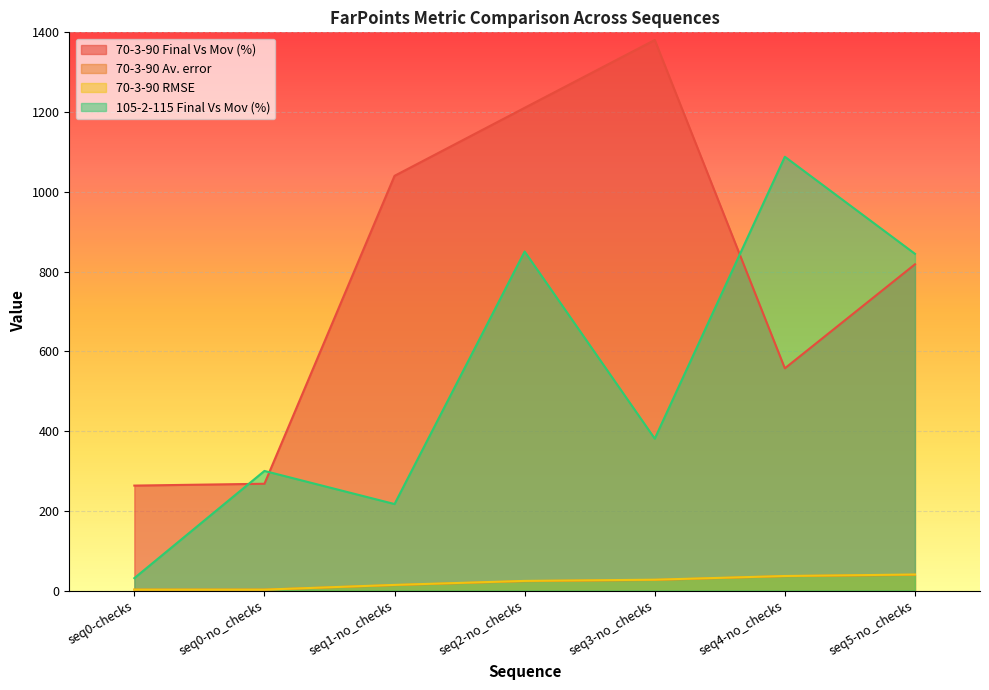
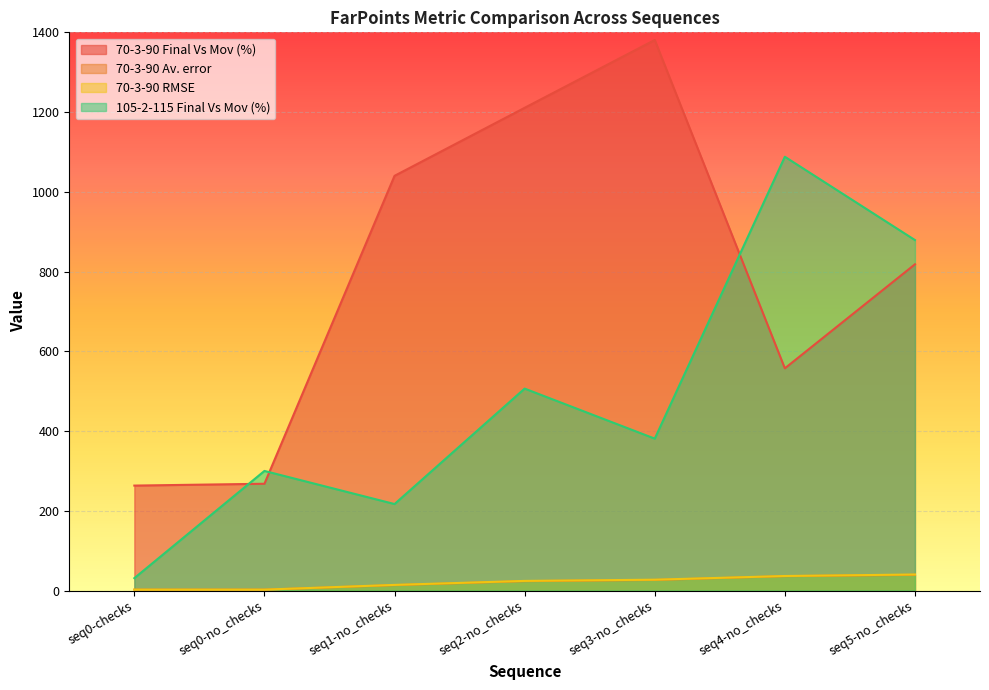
105-2-115 Final Vs Mov (%), seq2-no_checks: 850 -> 510
105-2-115 Final Vs Mov (%), seq5-no_checks: 840 -> 880
